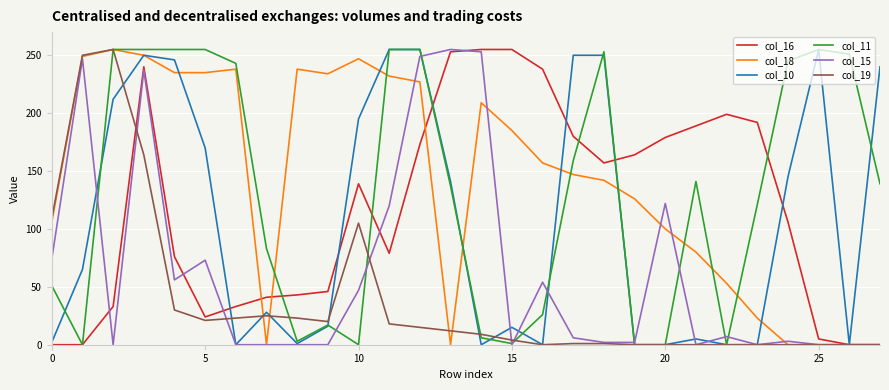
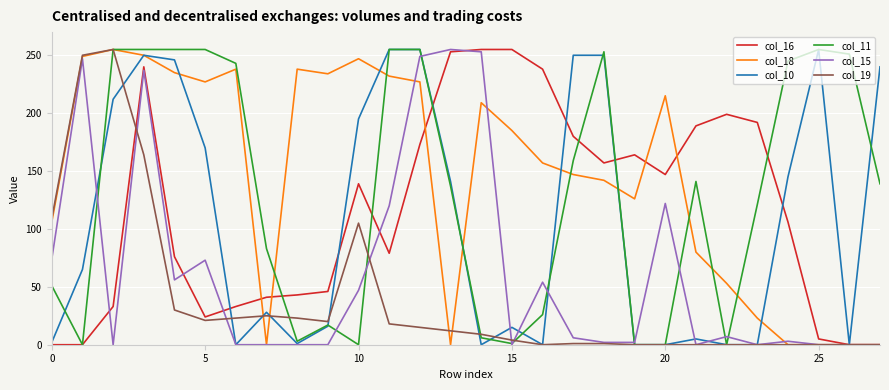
col_18, 5: 235 -> 227
col_16, 20: 179 -> 147
col_18, 20: 100 -> 215
